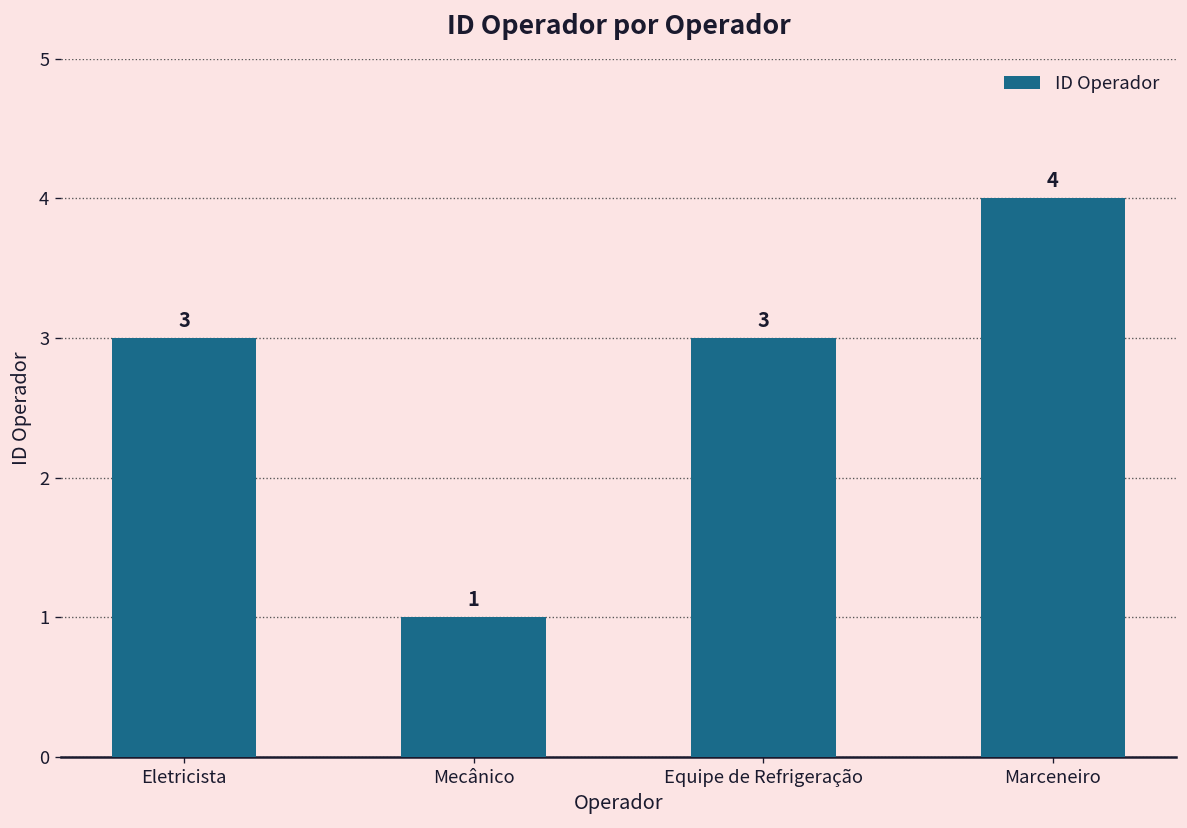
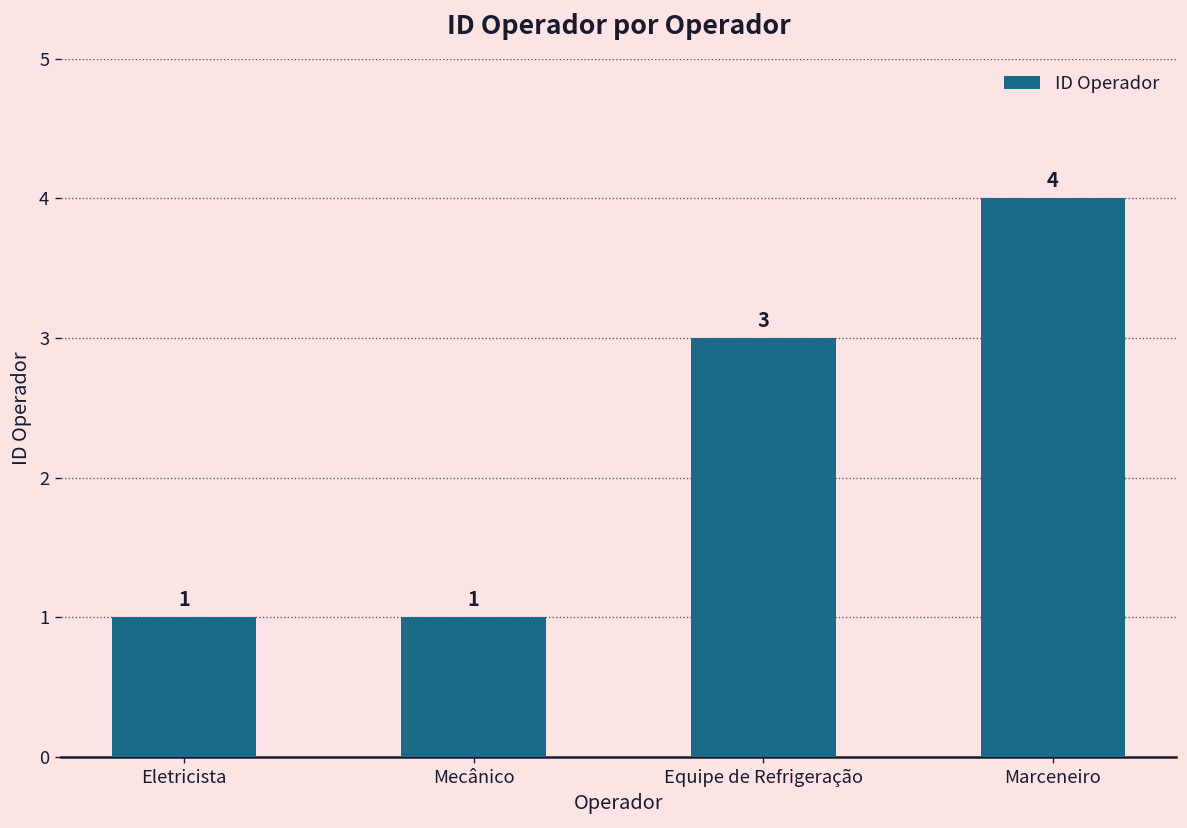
Eletricista: 3 -> 1
